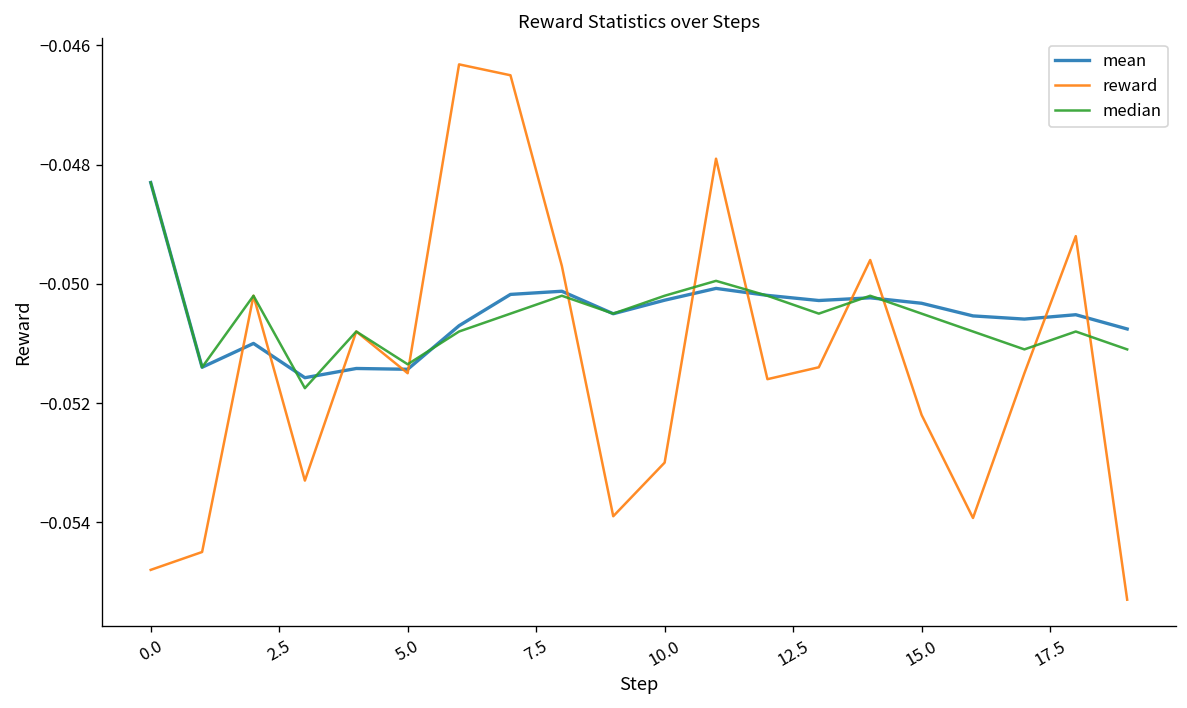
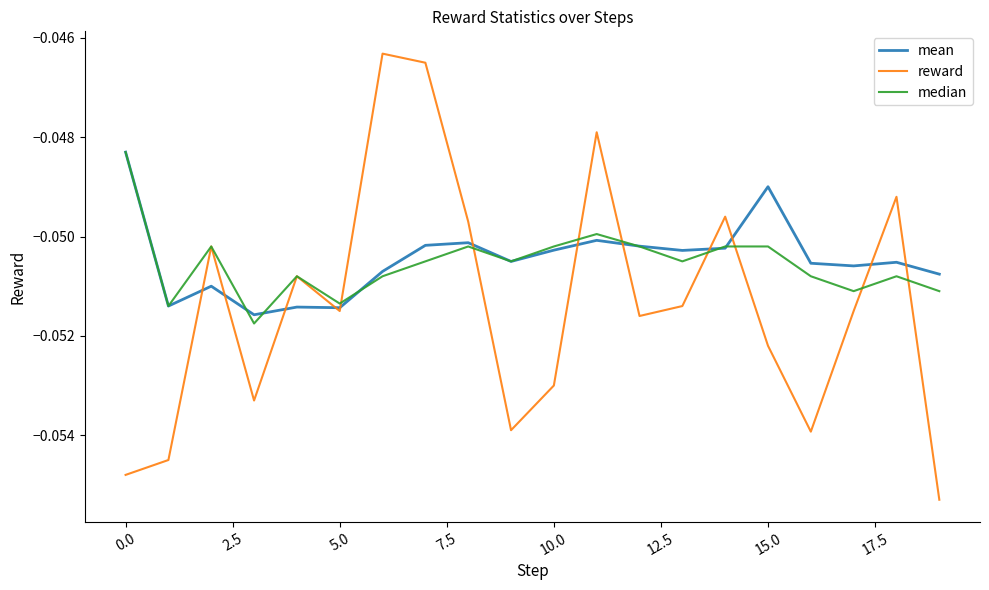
mean, 15.0: -0.0503 -> -0.0490
median, 15.0: -0.0505 -> -0.0502
